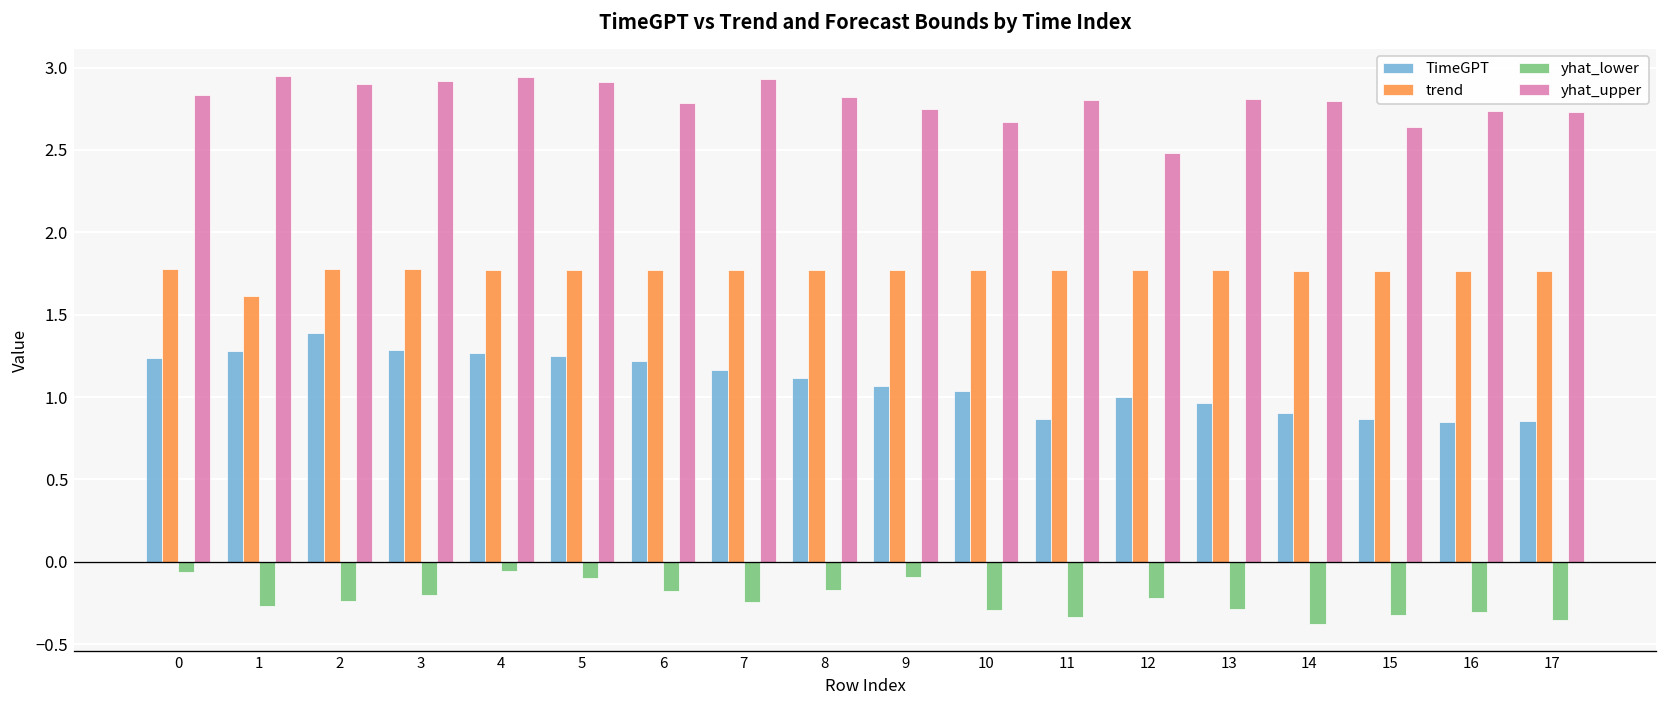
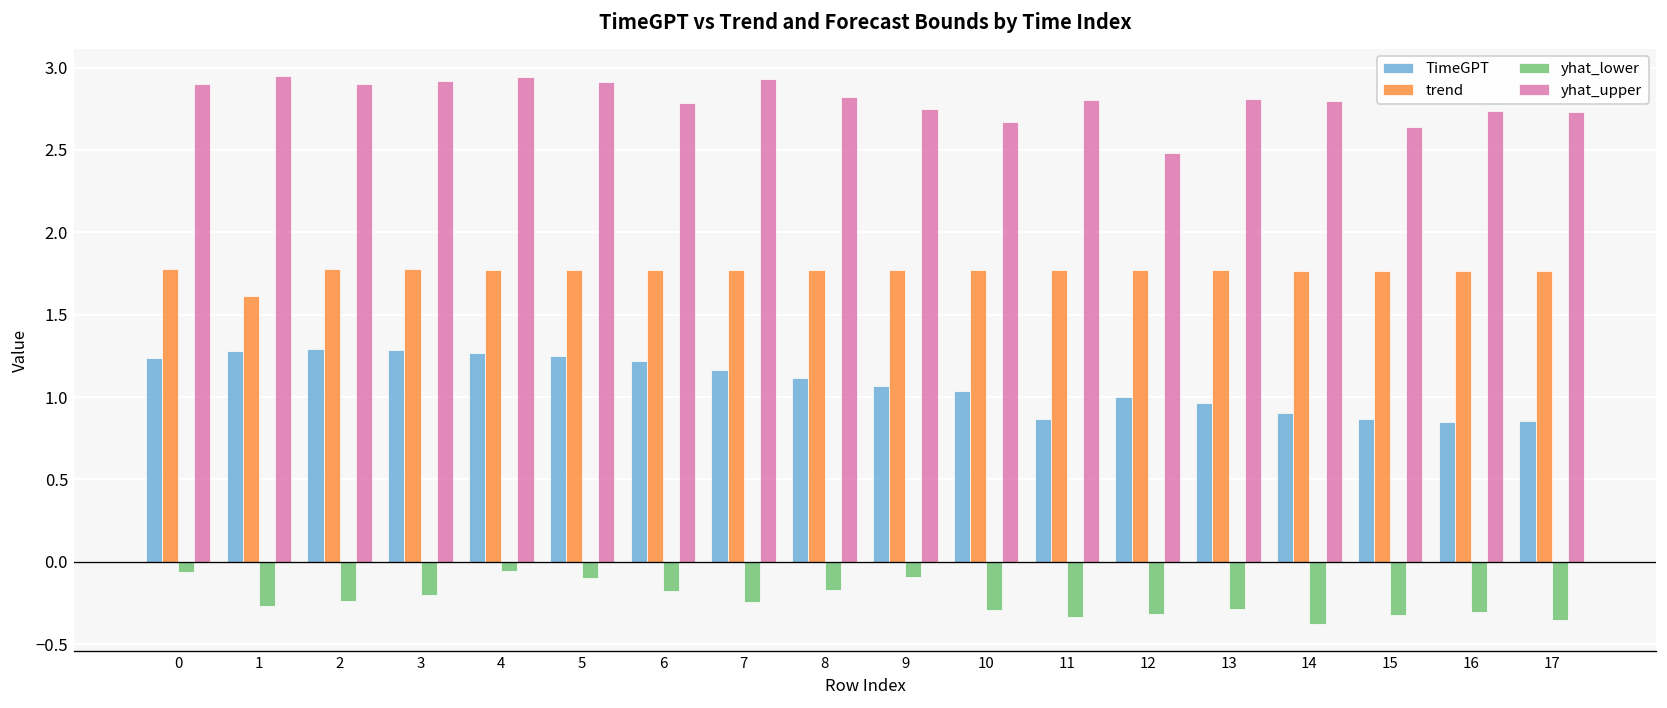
yhat_upper, 0: 2.84 -> 2.90
TimeGPT, 2: 1.39 -> 1.29
yhat_lower, 12: -0.22 -> -0.32
